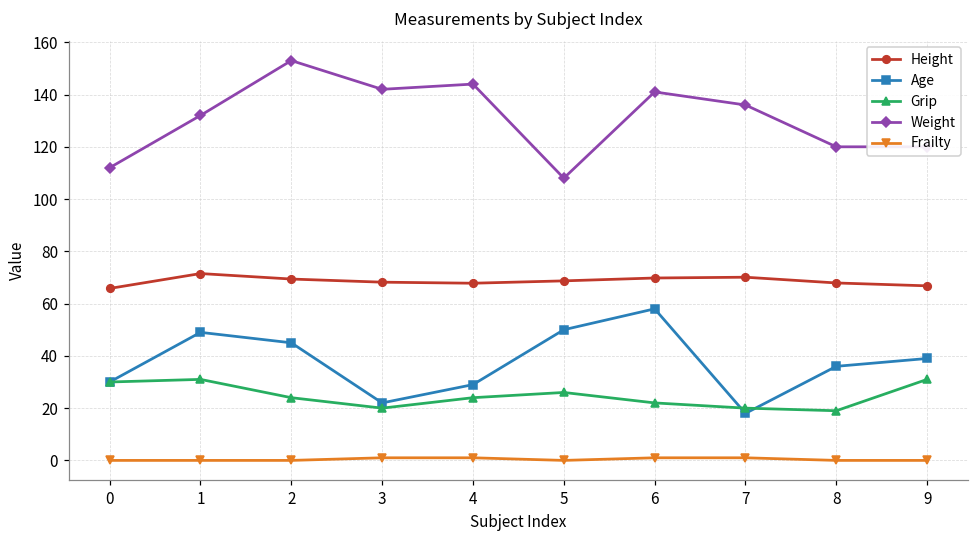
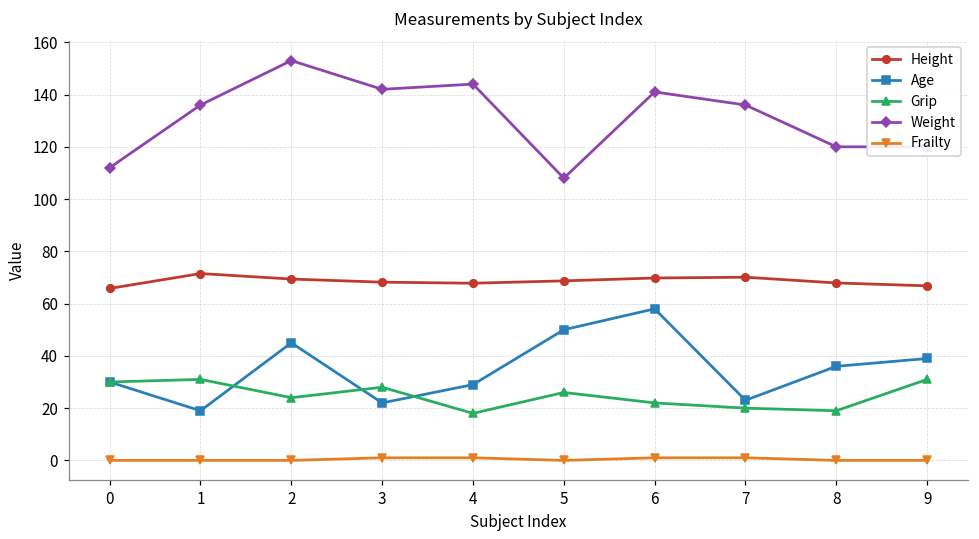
Age, 1: 49 -> 19
Weight, 1: 132 -> 136
Grip, 3: 20 -> 28
Grip, 4: 24 -> 18
Age, 7: 18 -> 23
